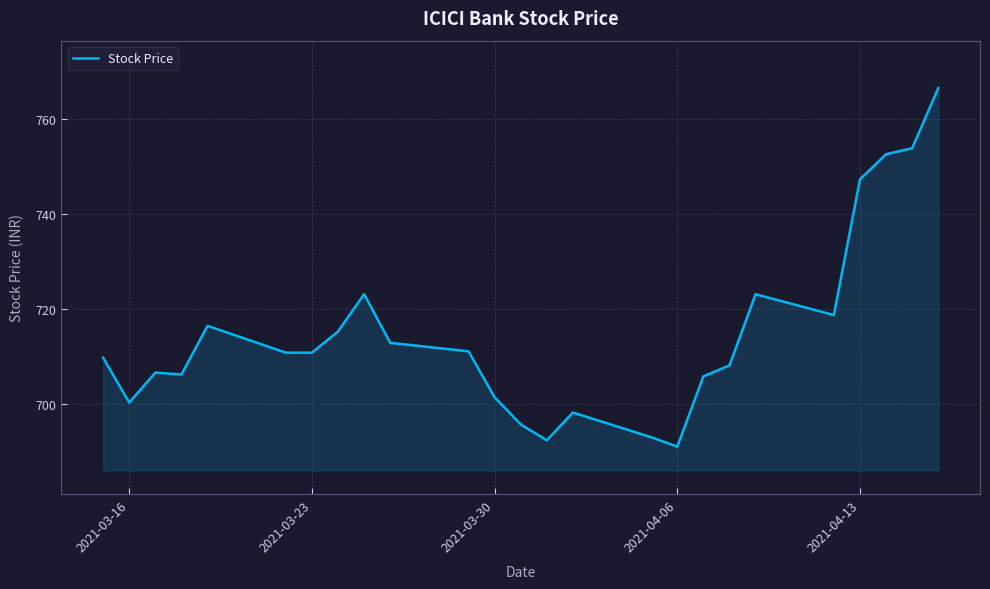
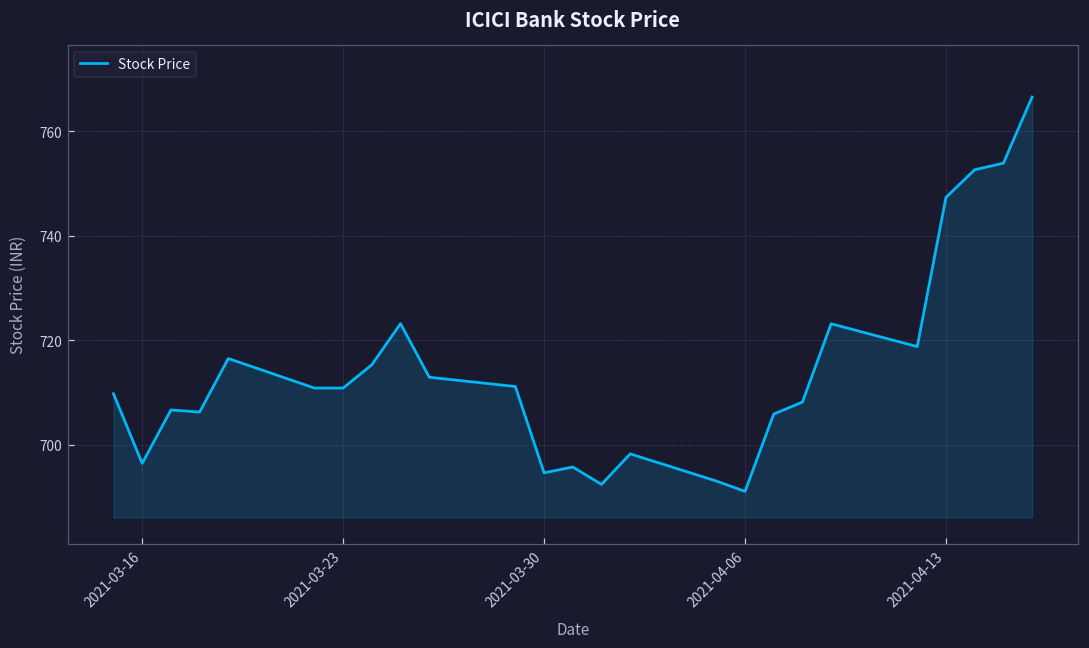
2021-03-16: 700 -> 696
2021-03-30: 701 -> 695
